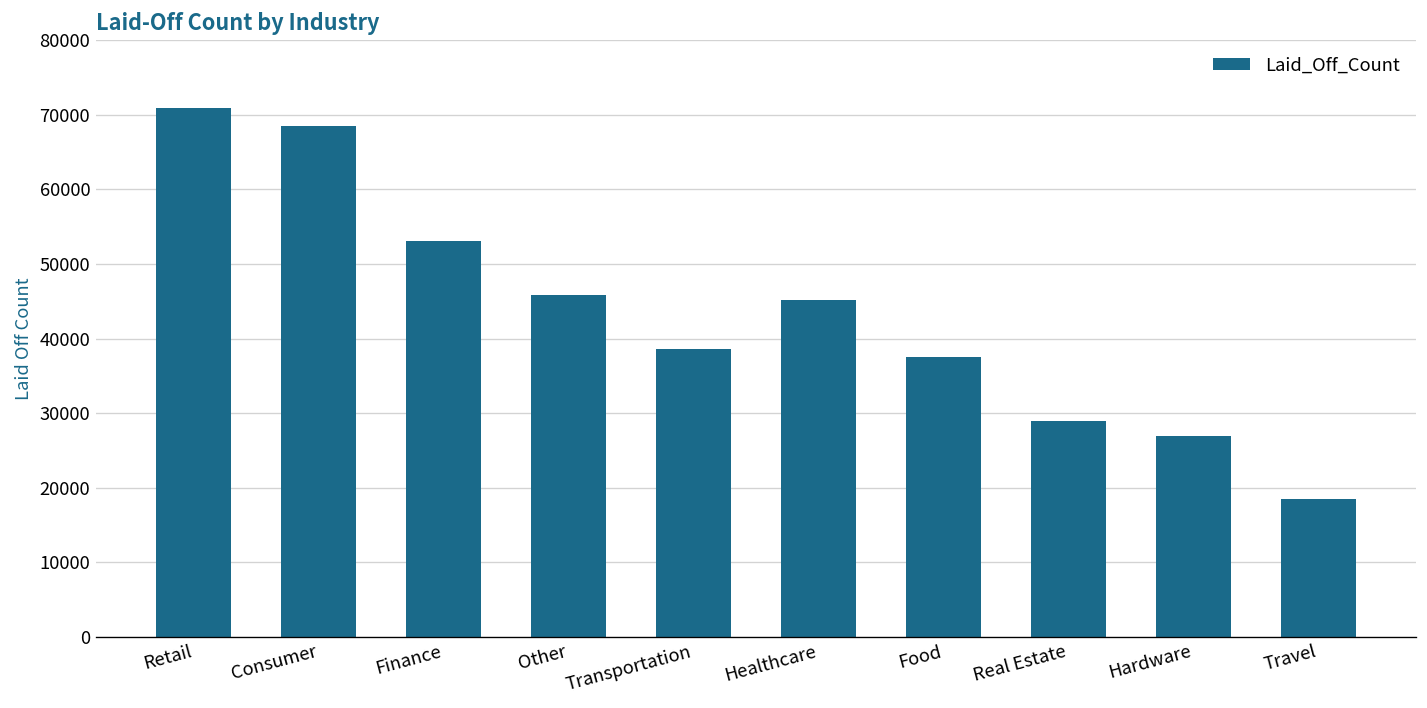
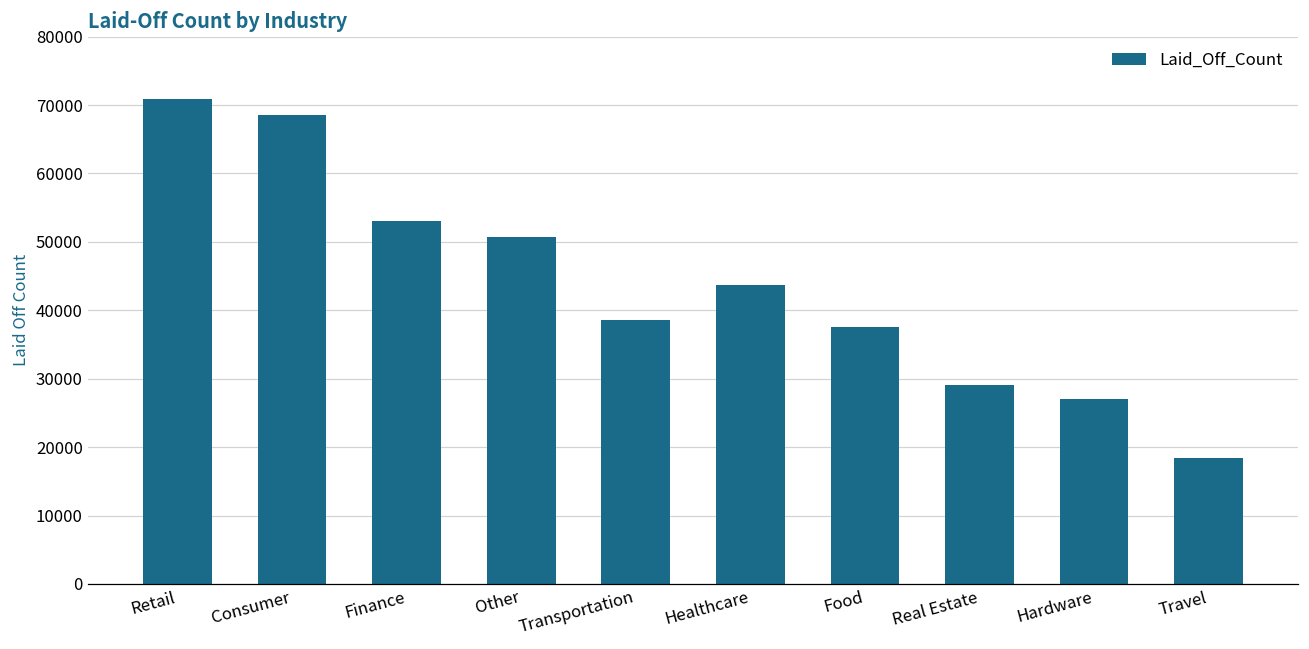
Other: 46000 -> 51000
Healthcare: 45000 -> 44000
